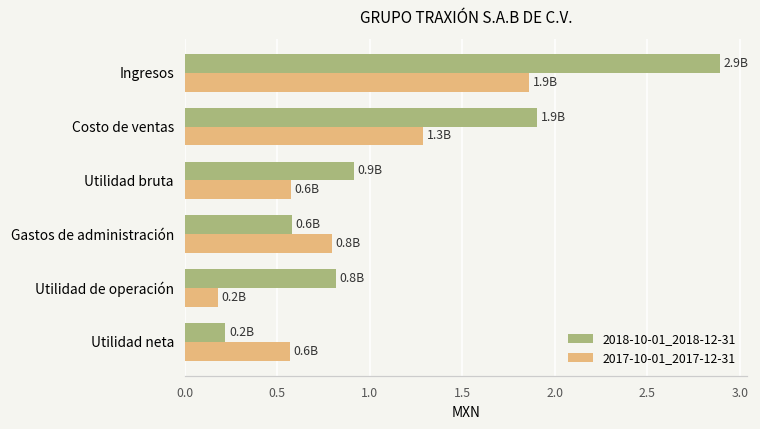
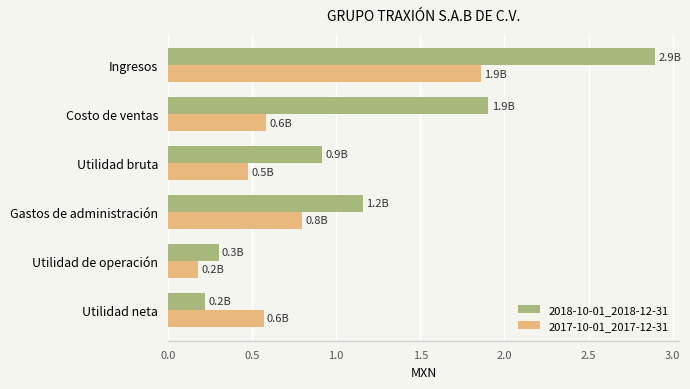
2017-10-01_2017-12-31, Costo de ventas: 1.3B -> 0.6B
2017-10-01_2017-12-31, Utilidad bruta: 0.6B -> 0.5B
2018-10-01_2018-12-31, Gastos de administración: 0.6B -> 1.2B
2018-10-01_2018-12-31, Utilidad de operación: 0.8B -> 0.3B
